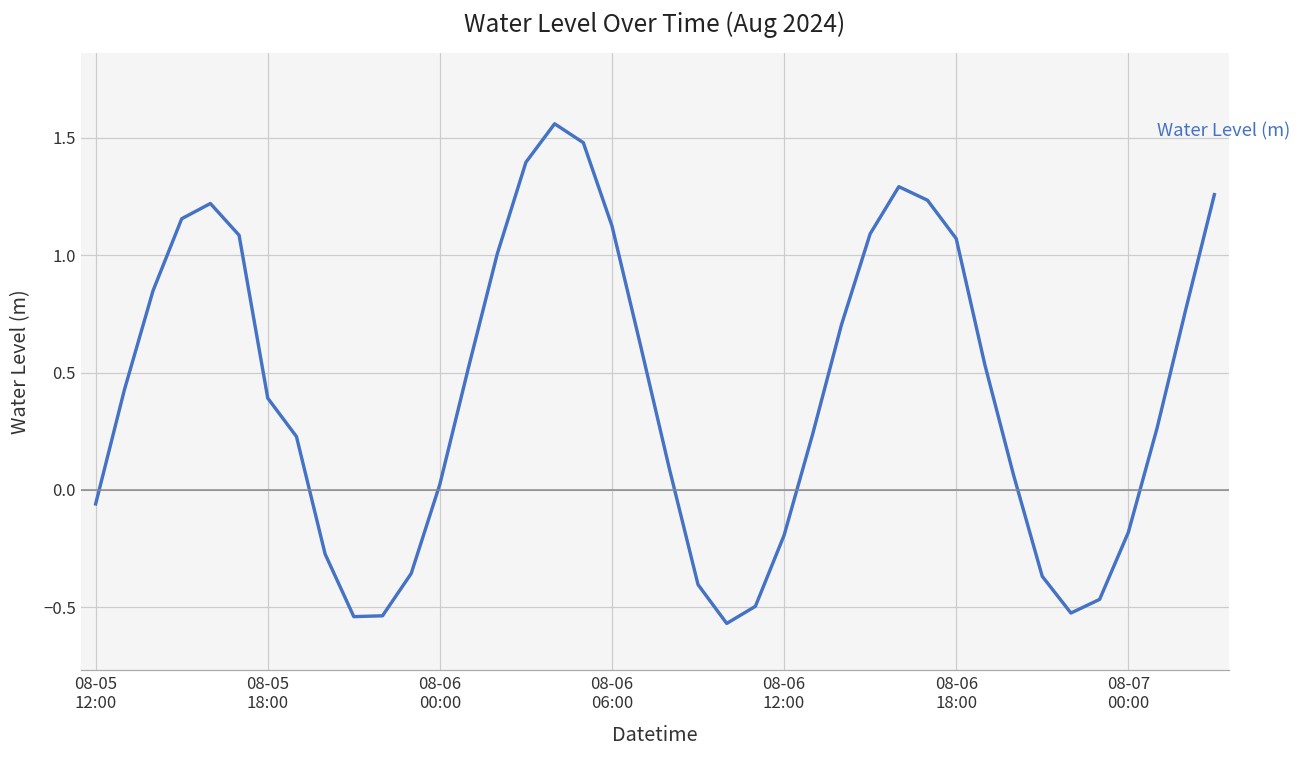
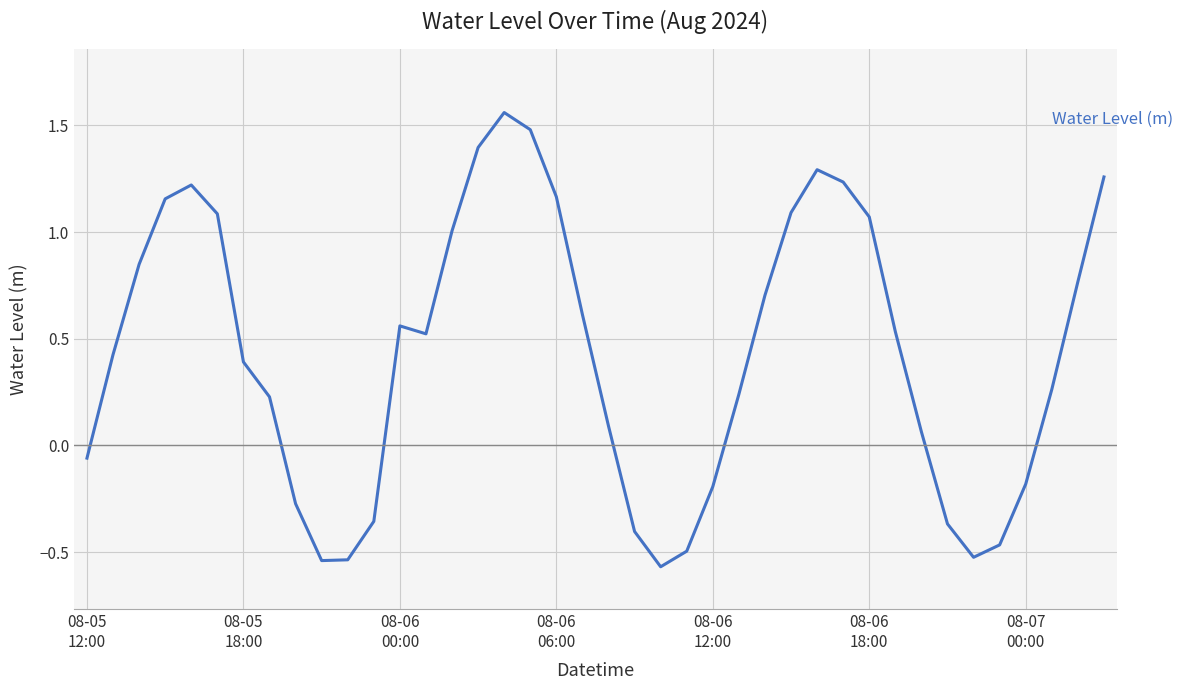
08-06 00:00: 0.02 -> 0.56
08-06 06:00: 1.13 -> 1.17
